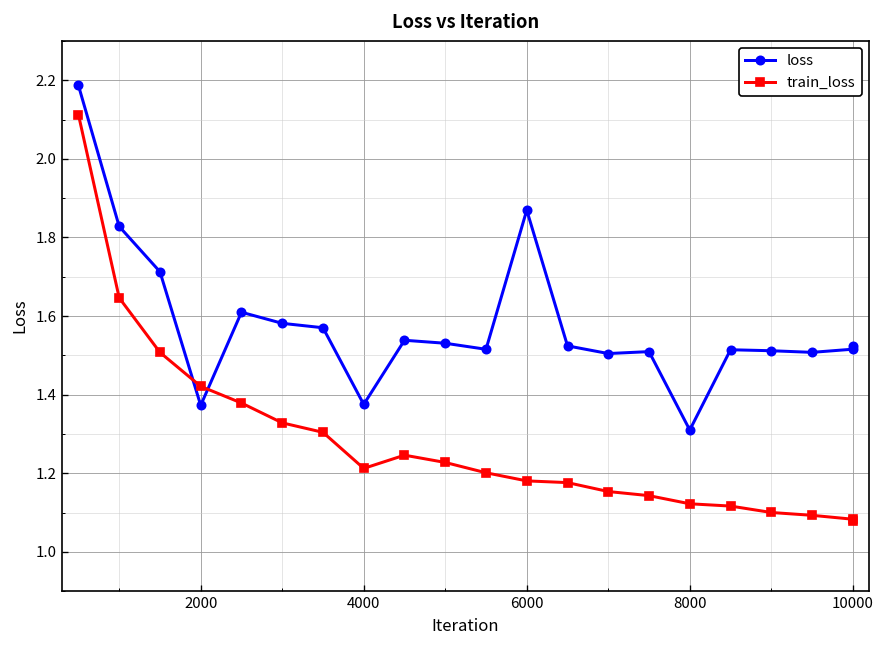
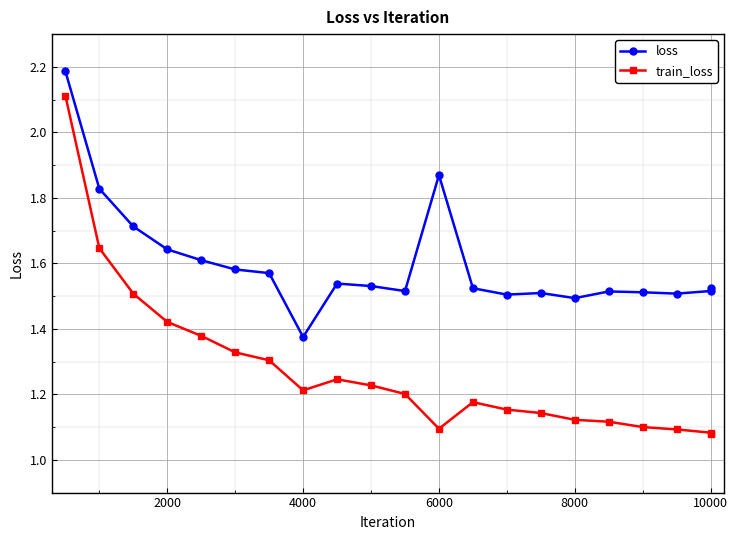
loss, 2000: 1.37 -> 1.64
train_loss, 6000: 1.18 -> 1.10
loss, 8000: 1.31 -> 1.49
